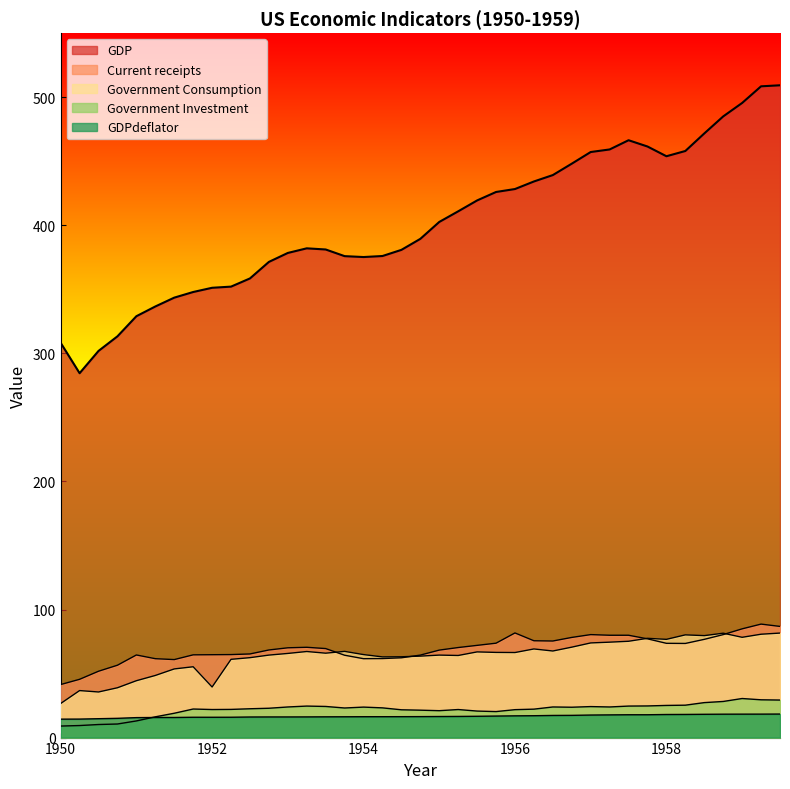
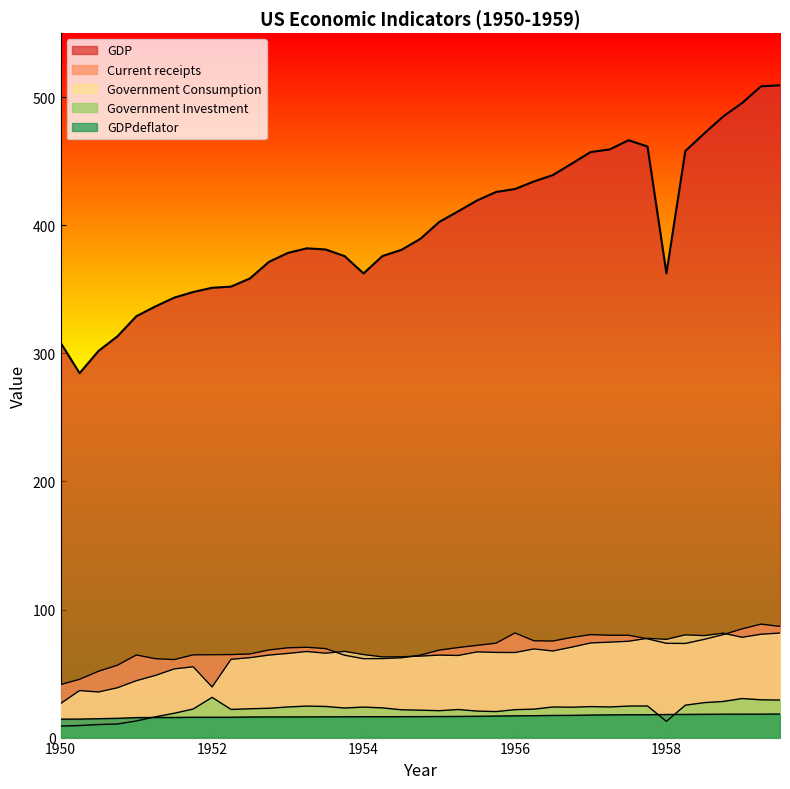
Government Investment, 1952: 22 -> 31
GDP, 1954: 375 -> 362
GDP, 1958: 454 -> 363
Government Investment, 1958: 25 -> 13
